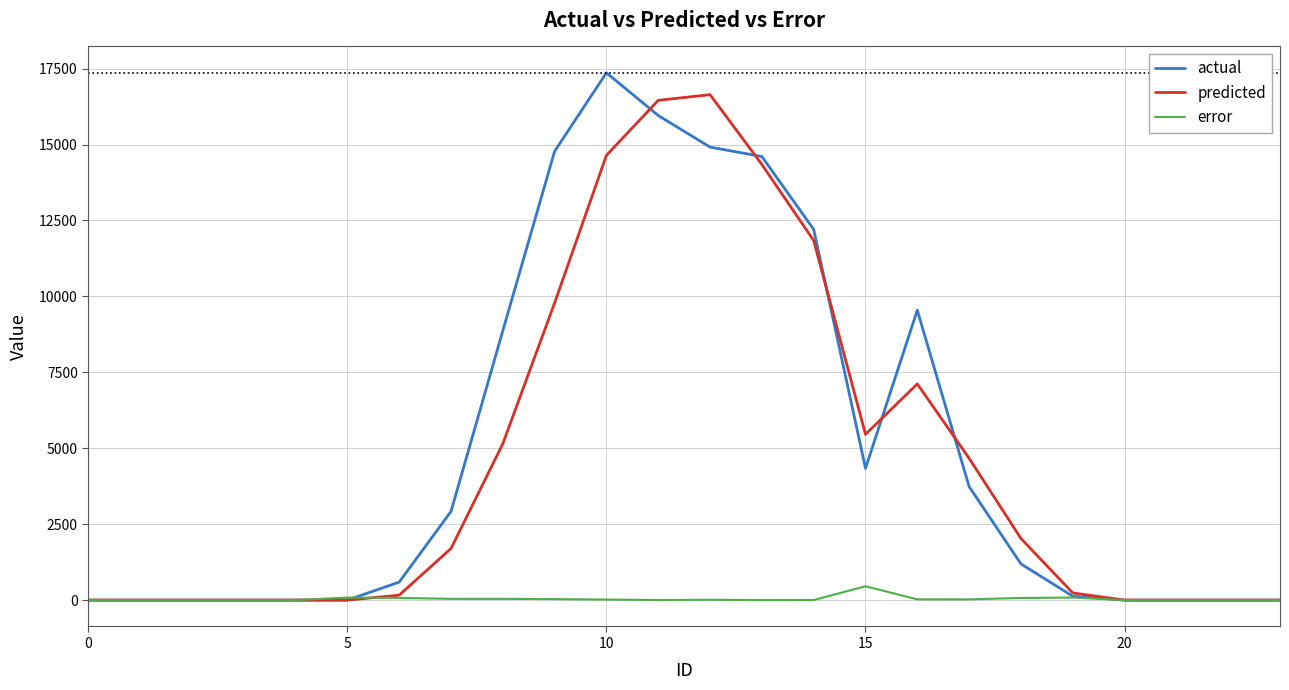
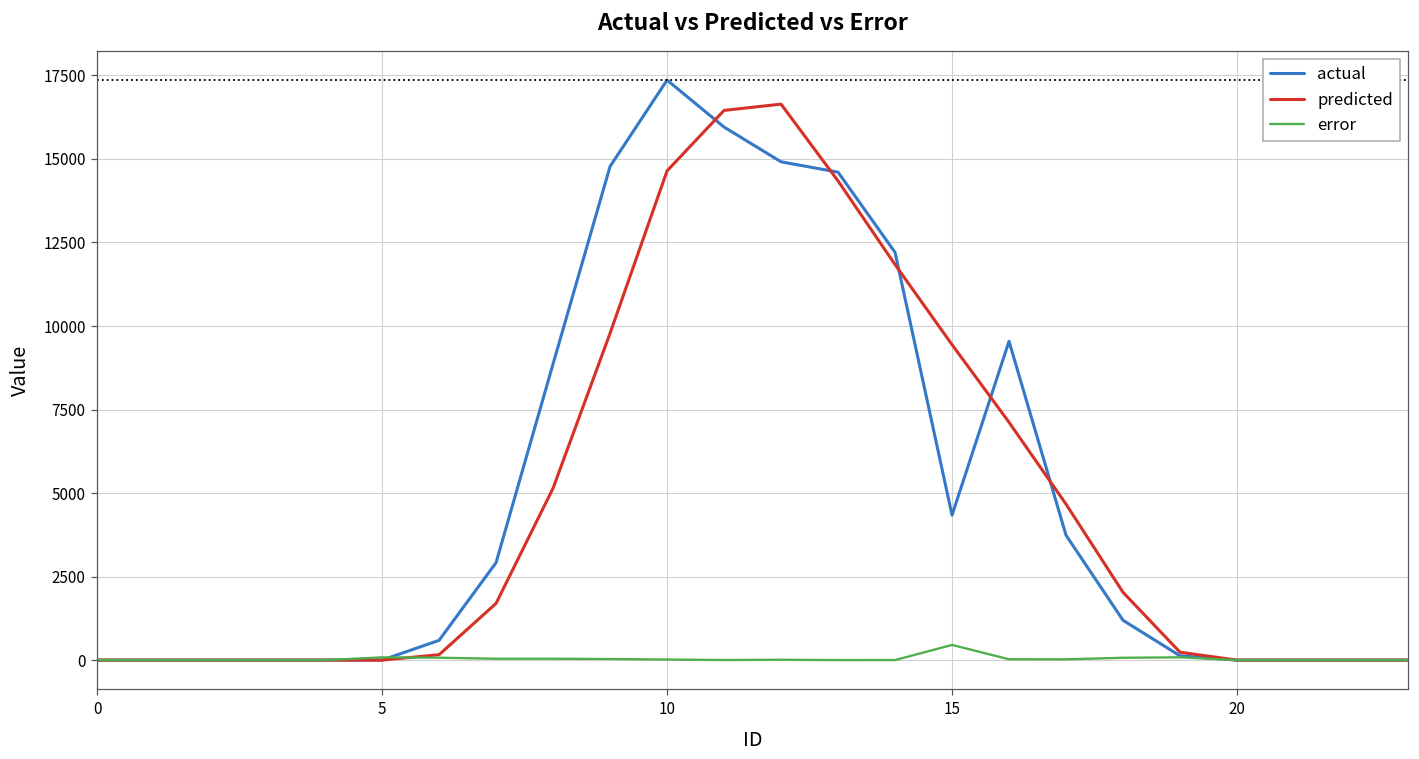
predicted, 15: 5500 -> 9400
